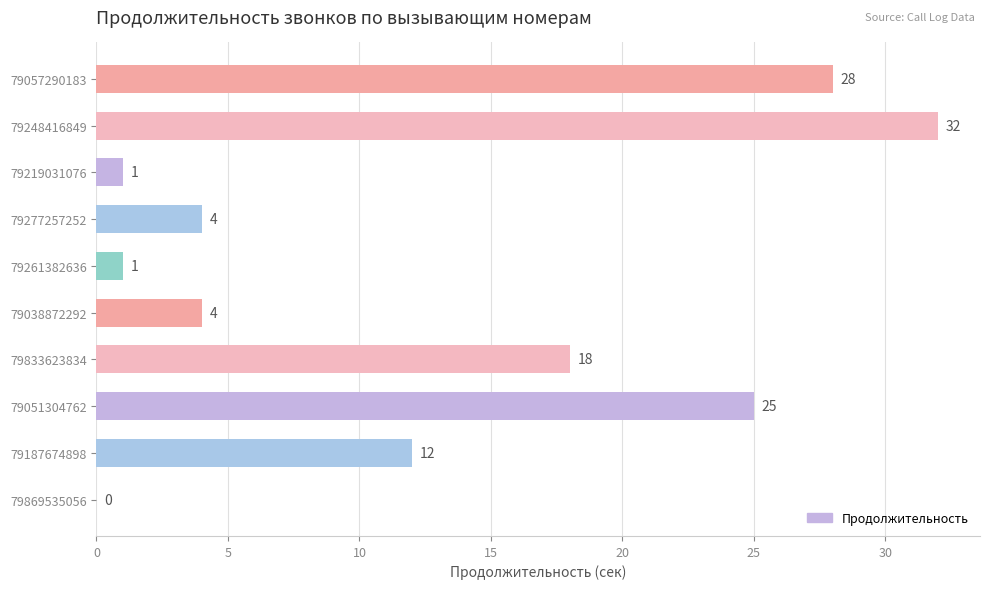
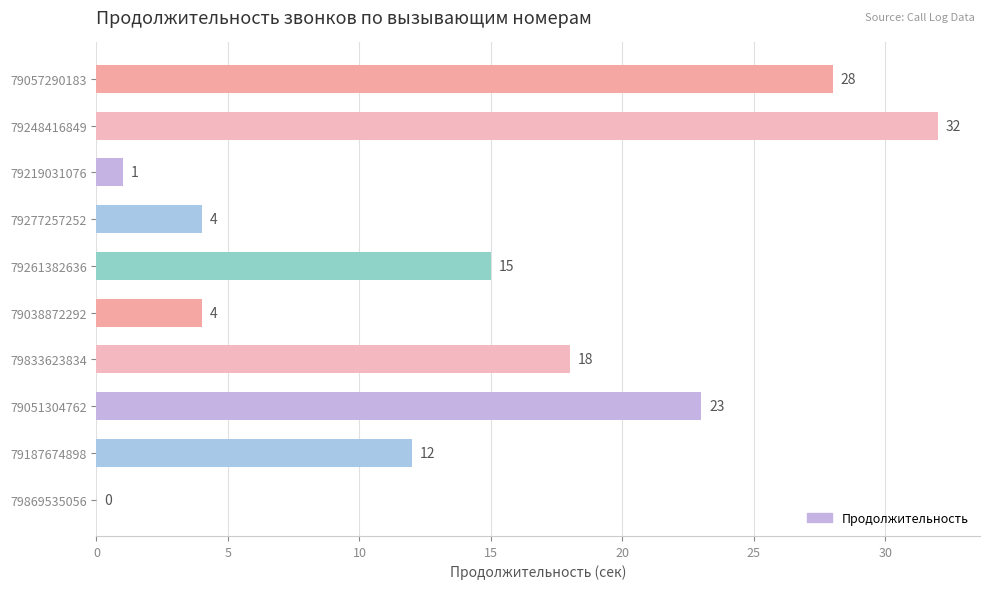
79261382636: 1 -> 15
79051304762: 25 -> 23
